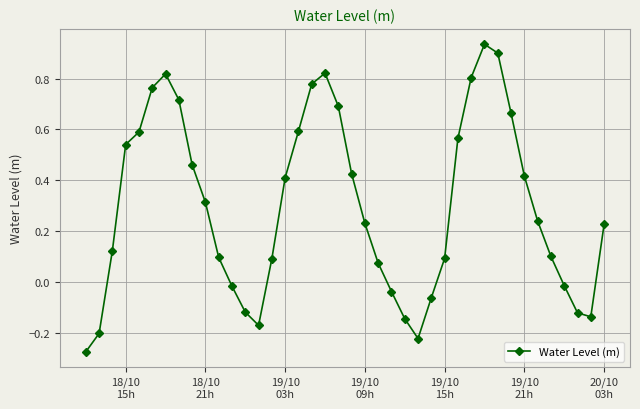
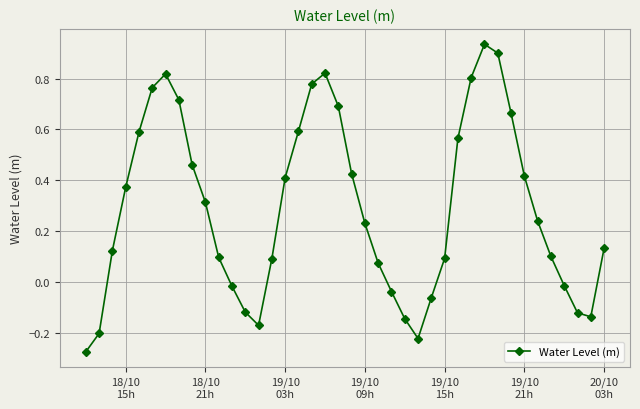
18/10 15h: 0.54 -> 0.37
20/10 03h: 0.23 -> 0.13
